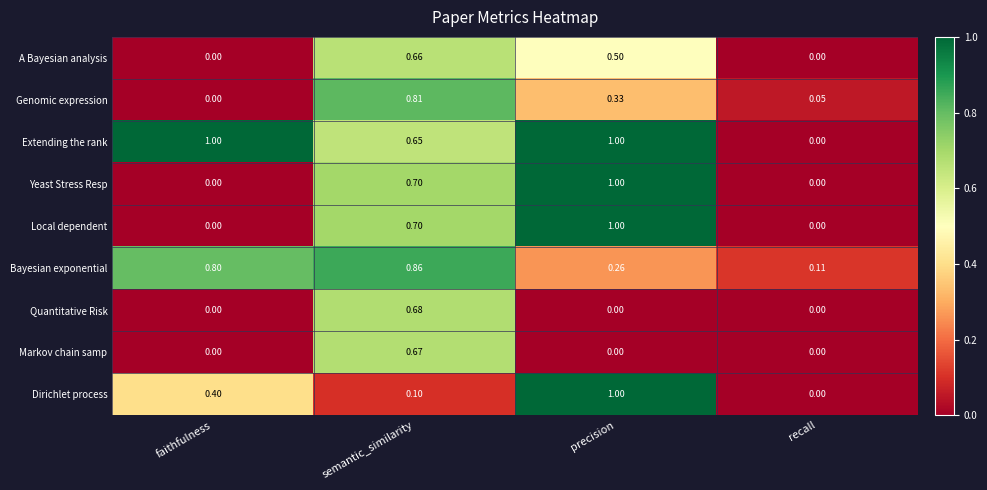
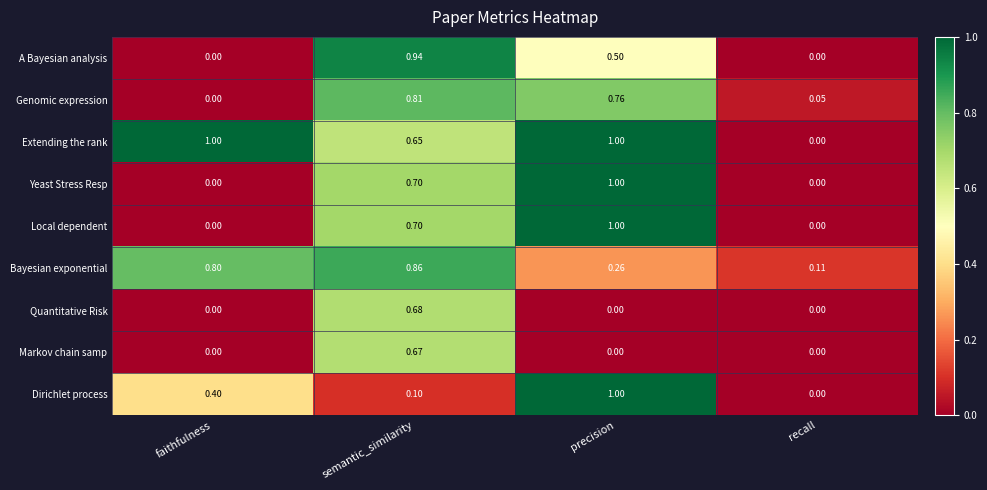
A Bayesian analysis, semantic_similarity: 0.66 -> 0.94
Genomic expression, precision: 0.33 -> 0.76
